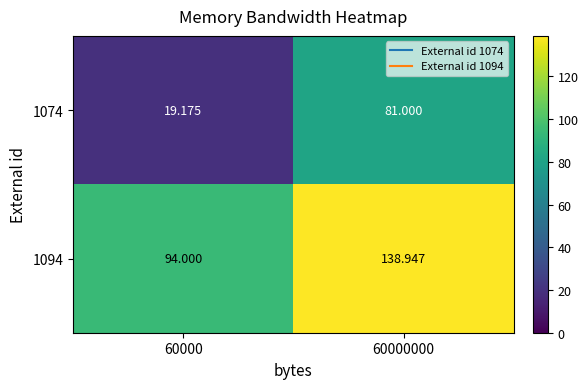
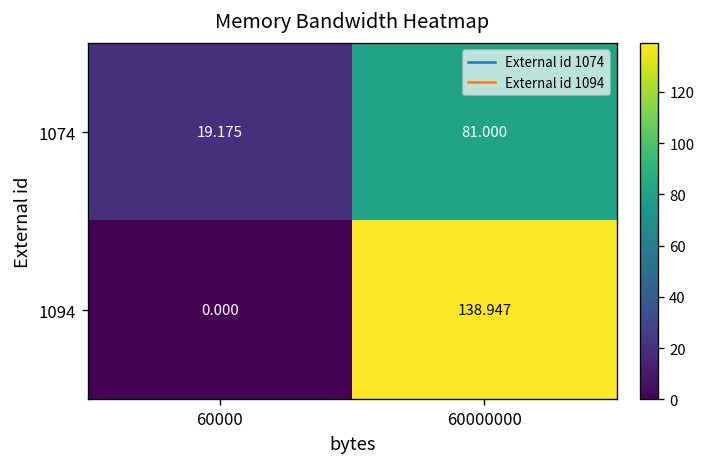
1094, 60000: 94.000 -> 0.000
